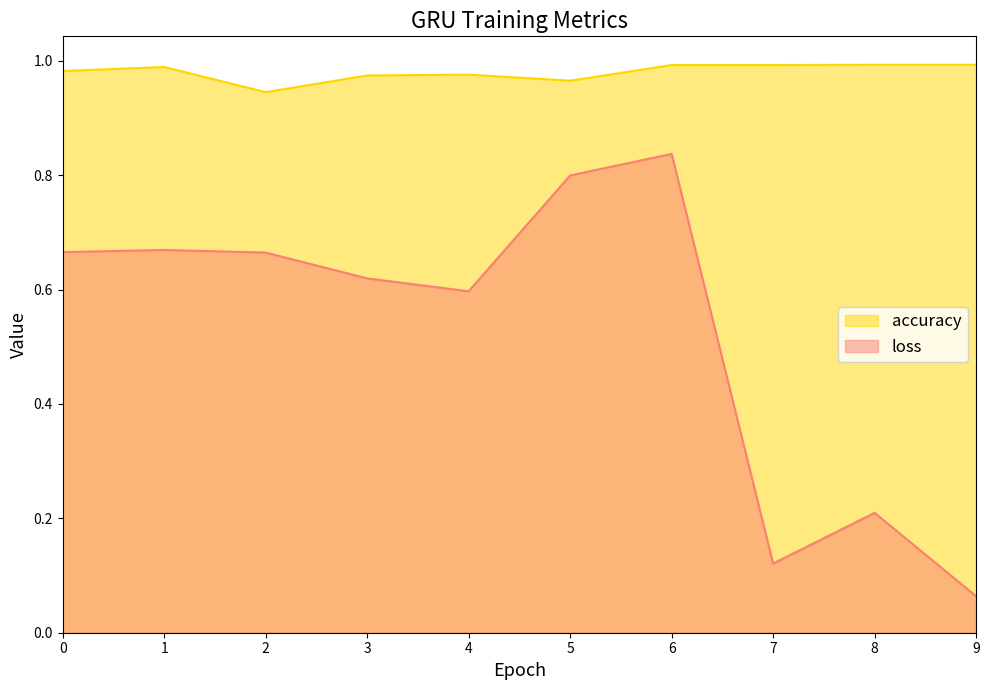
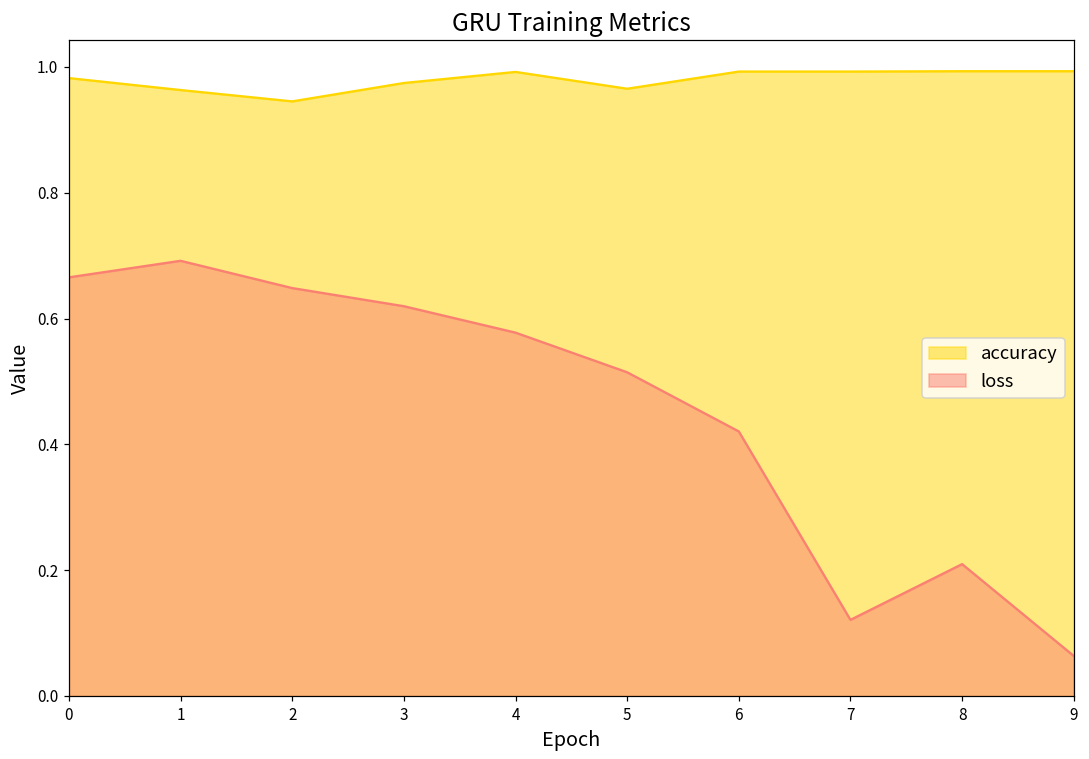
accuracy, 1: 0.99 -> 0.96
loss, 1: 0.67 -> 0.69
loss, 2: 0.66 -> 0.65
accuracy, 4: 0.98 -> 0.99
loss, 4: 0.60 -> 0.58
loss, 5: 0.80 -> 0.51
loss, 6: 0.84 -> 0.42
